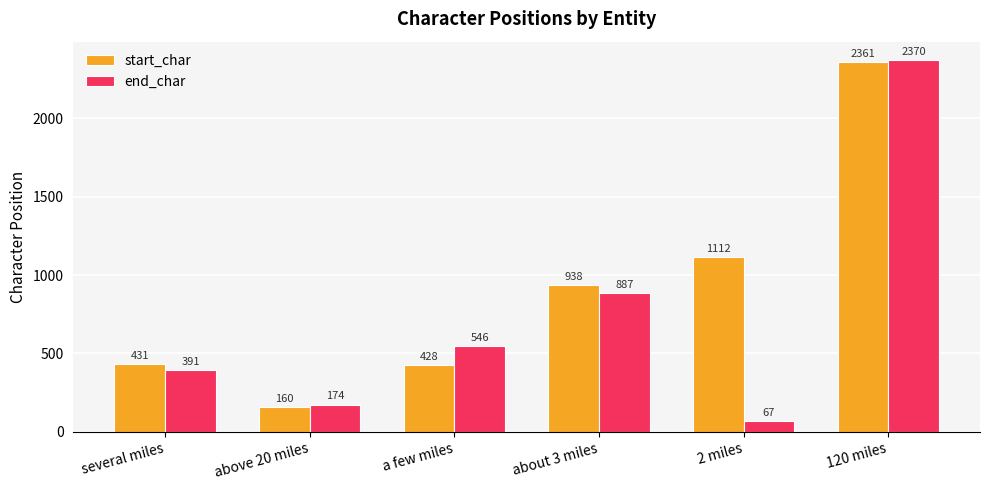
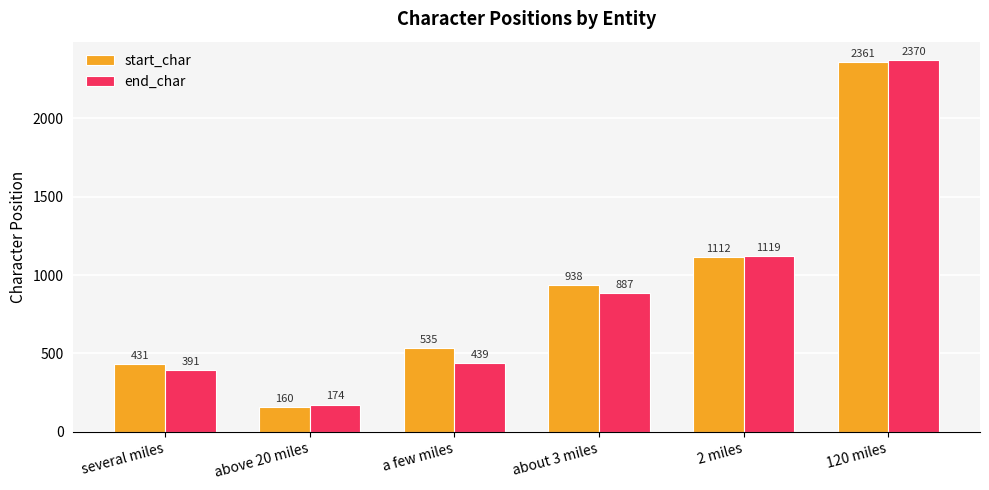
start_char, a few miles: 428 -> 535
end_char, a few miles: 546 -> 439
end_char, 2 miles: 67 -> 1119
